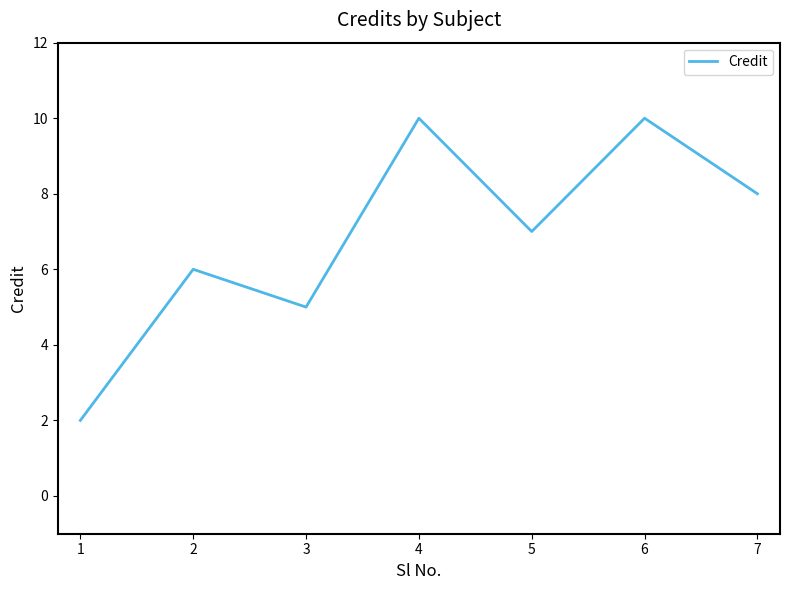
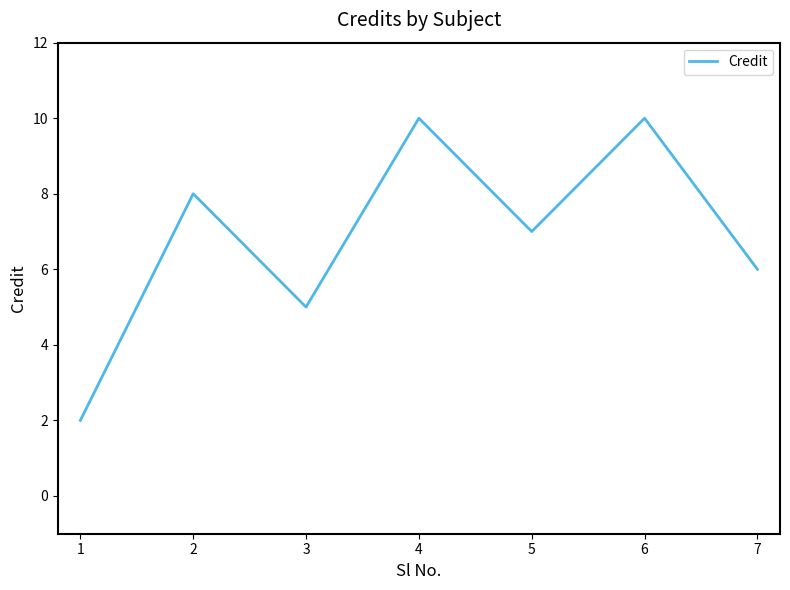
2: 6 -> 8
7: 8 -> 6
